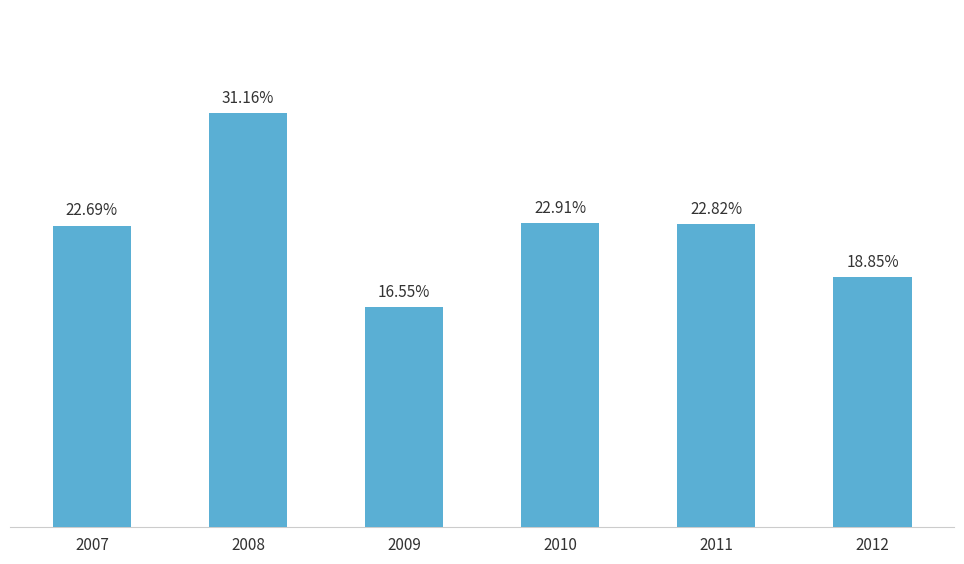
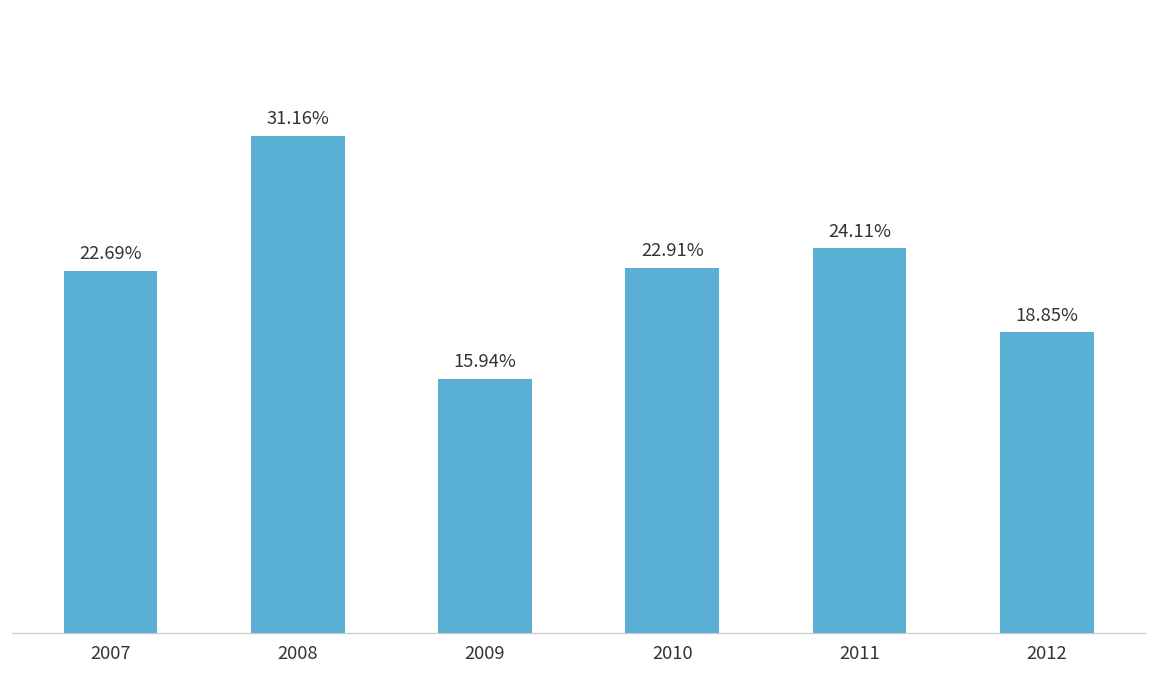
2009: 16.55% -> 15.94%
2011: 22.82% -> 24.11%
